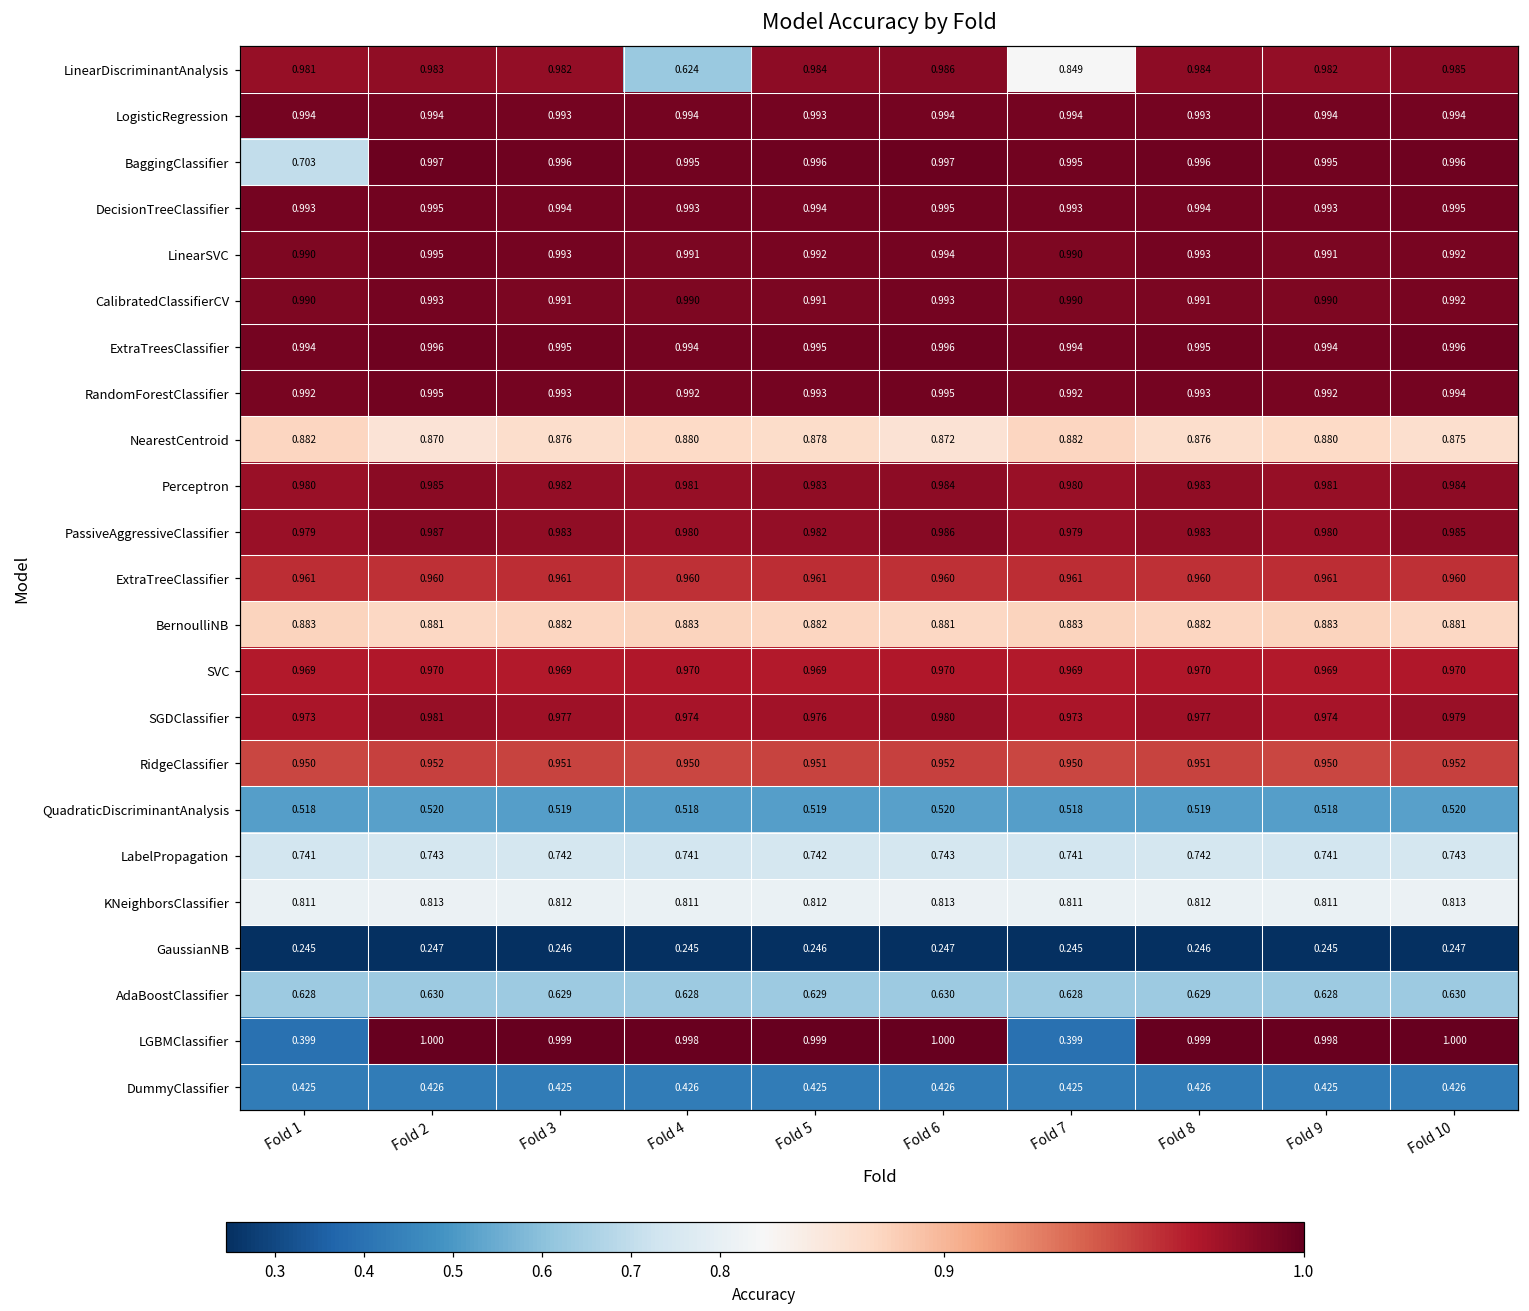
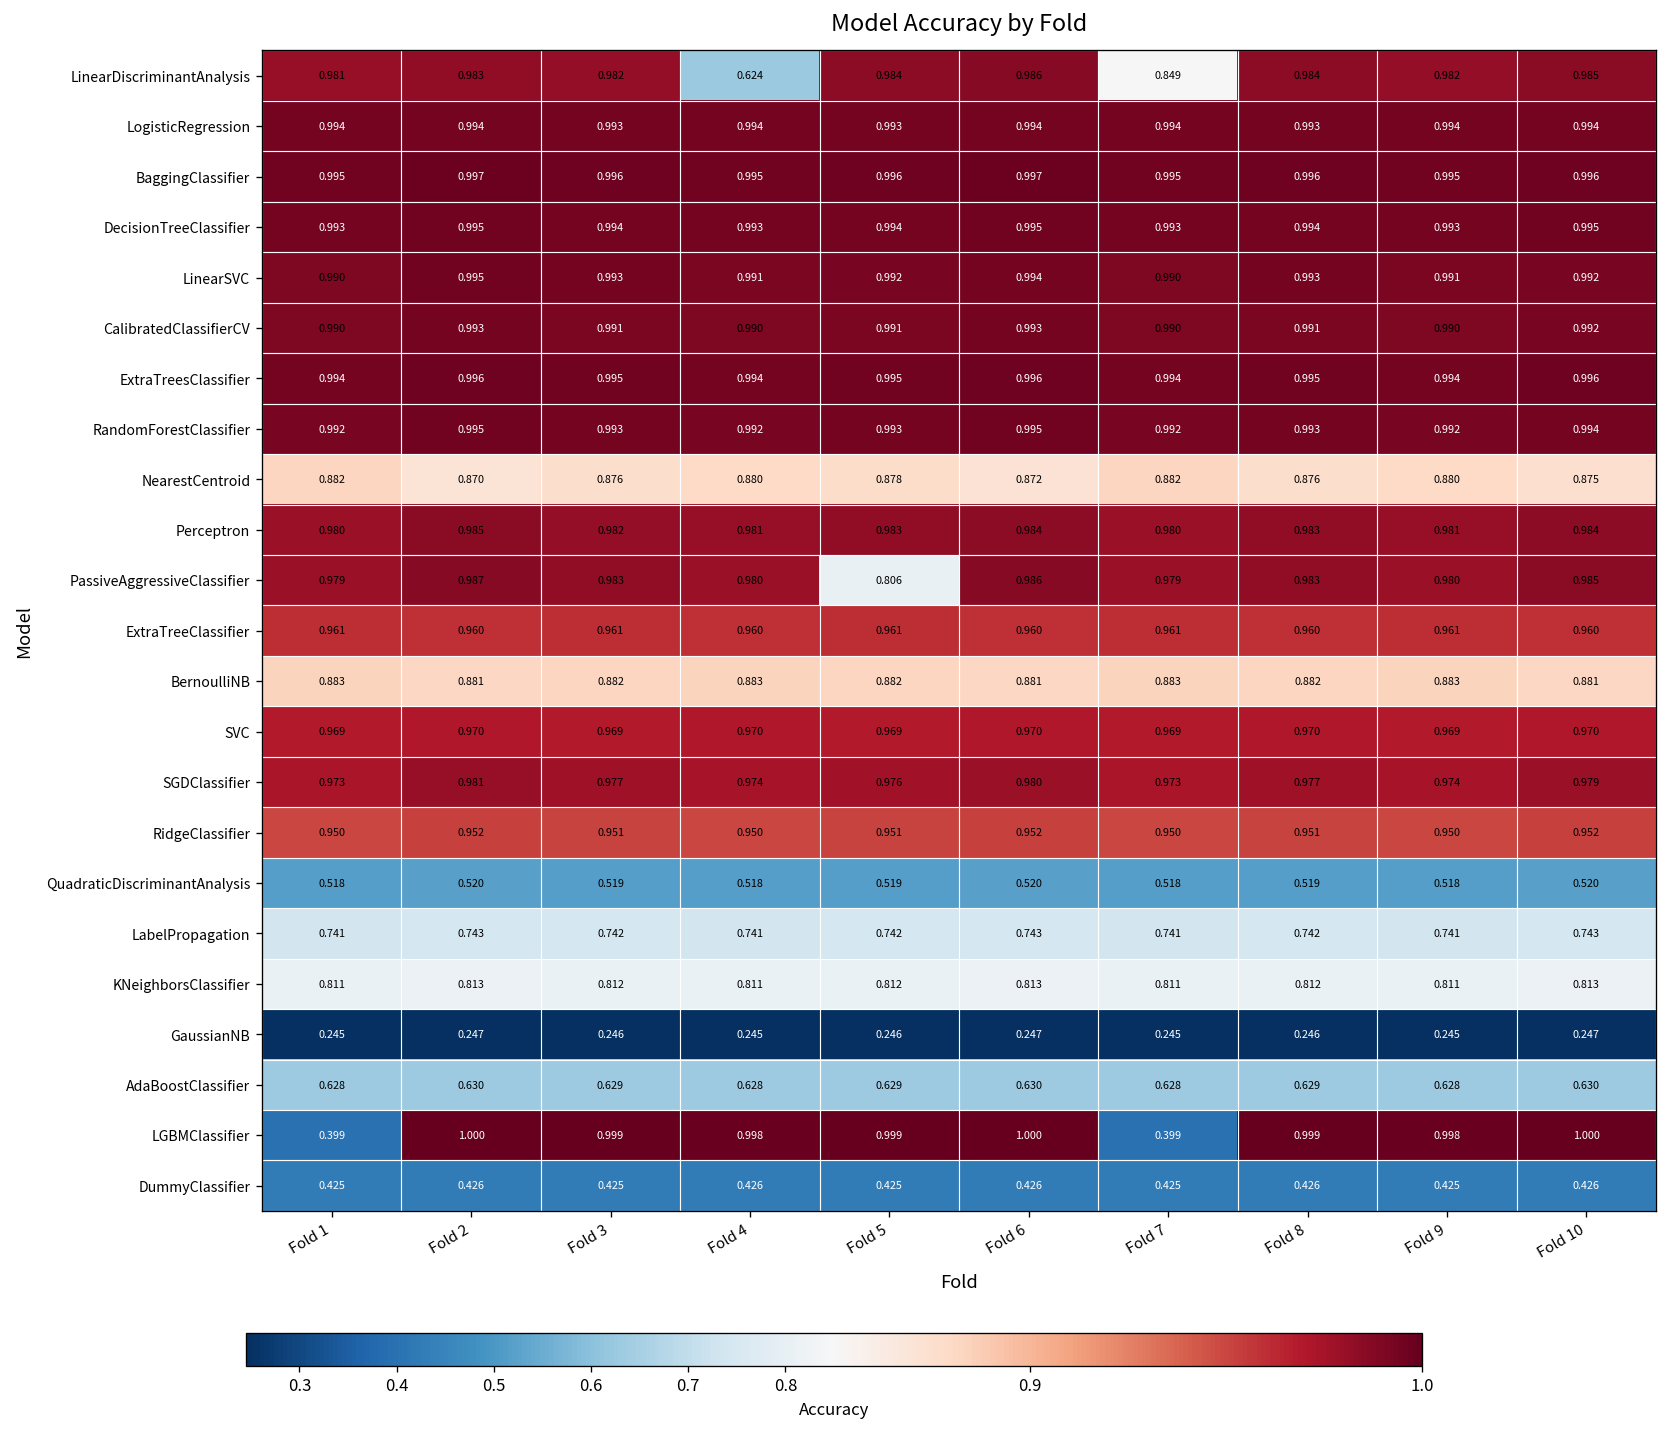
BaggingClassifier, Fold 1: 0.703 -> 0.995
PassiveAggressiveClassifier, Fold 5: 0.982 -> 0.806
